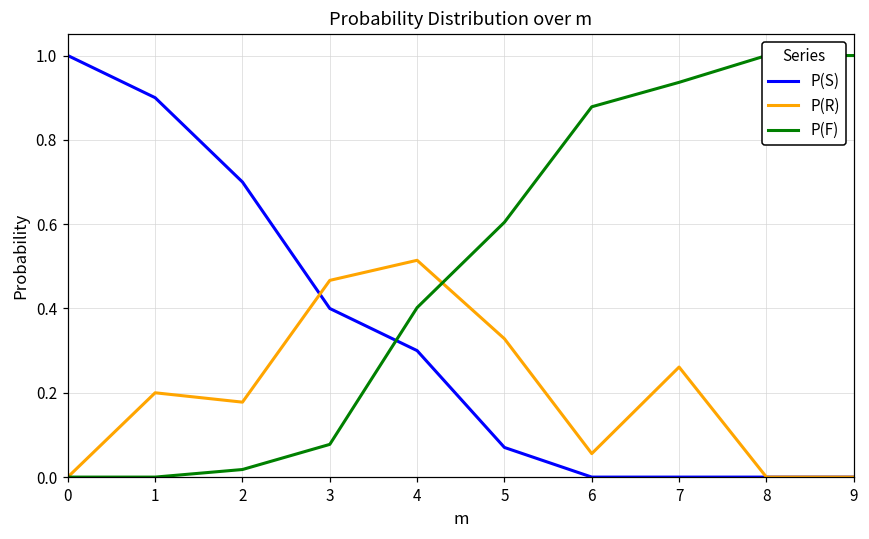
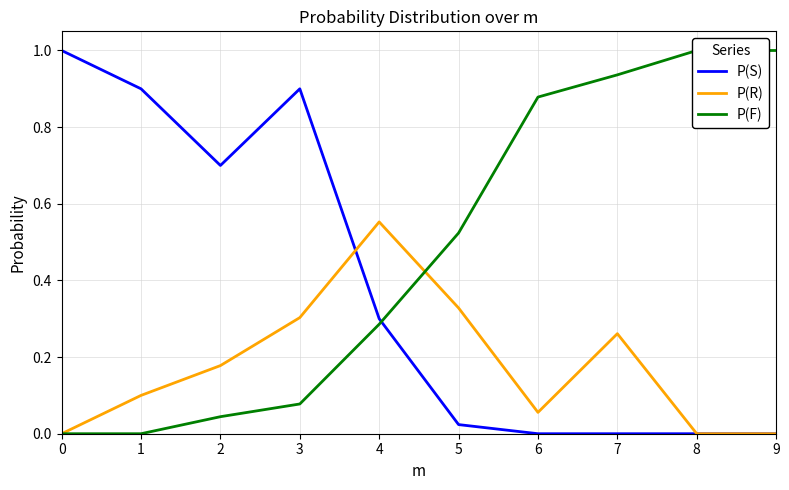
P(R), 1: 0.2 -> 0.1
P(F), 2: 0.02 -> 0.04
P(S), 3: 0.4 -> 0.9
P(R), 3: 0.47 -> 0.30
P(R), 4: 0.51 -> 0.55
P(F), 4: 0.40 -> 0.29
P(S), 5: 0.07 -> 0.02
P(F), 5: 0.60 -> 0.52
